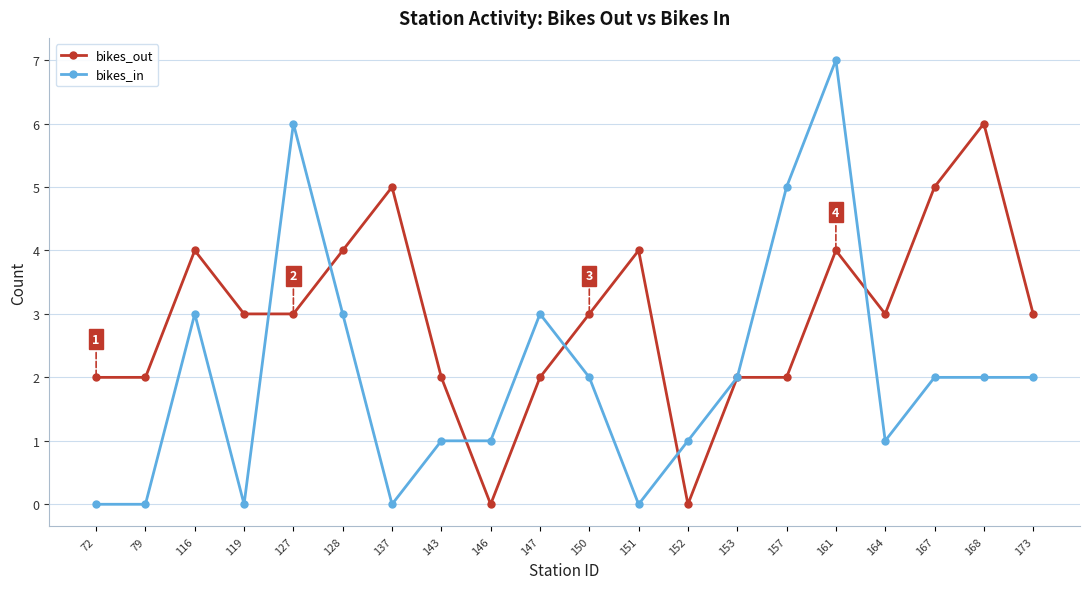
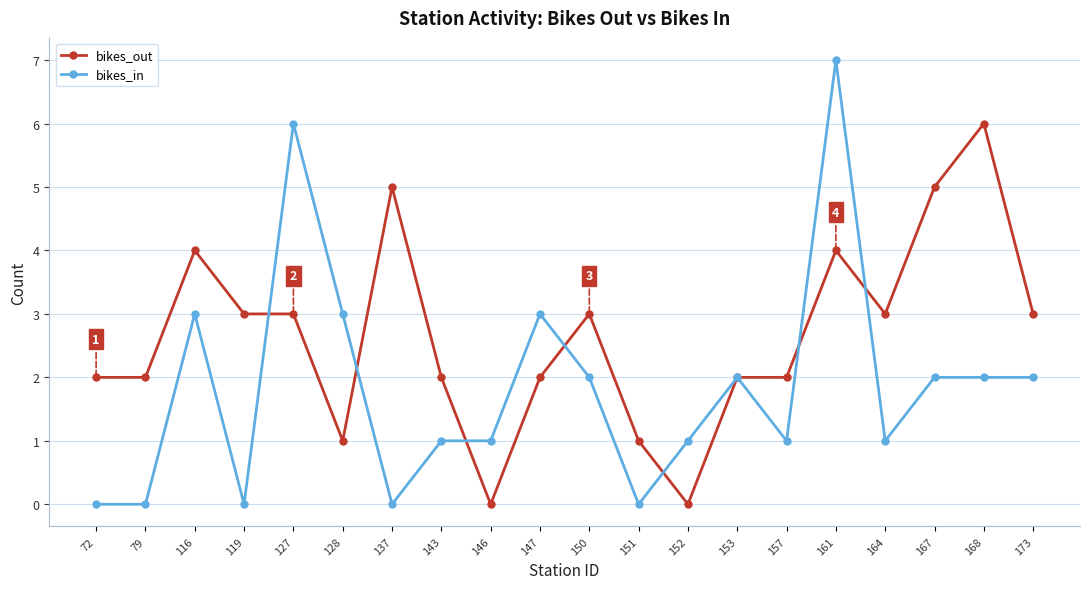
bikes_out, 128: 4 -> 1
bikes_out, 151: 4 -> 1
bikes_in, 157: 5 -> 1
